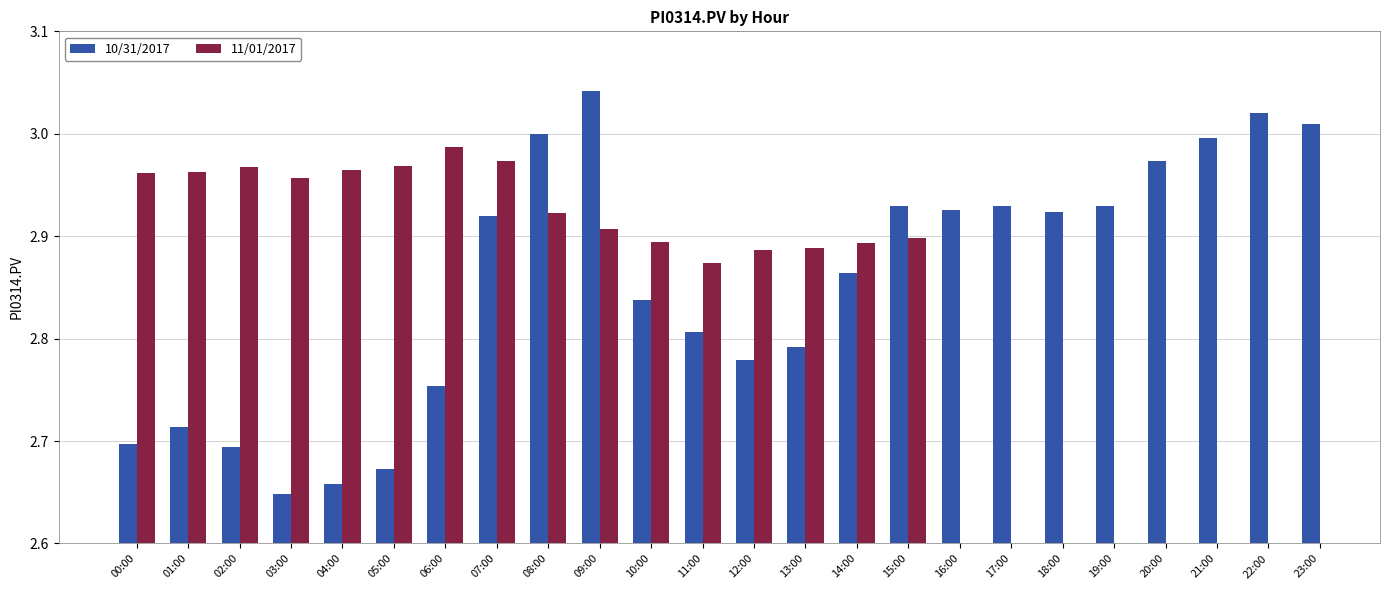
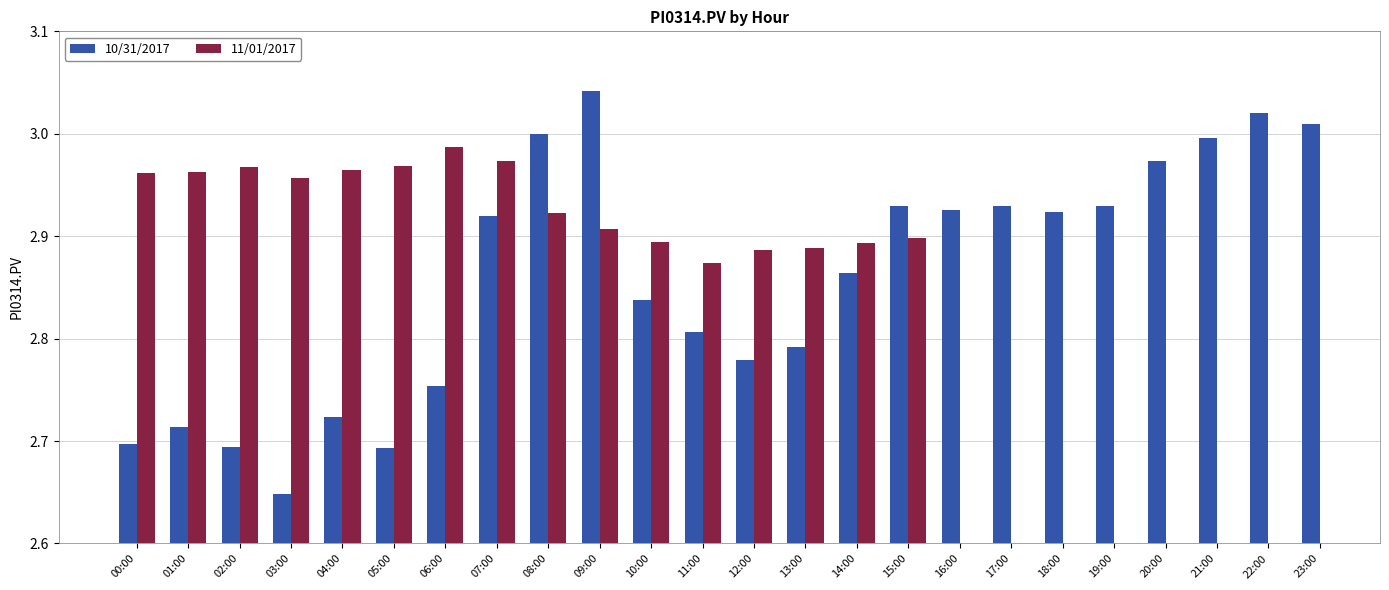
10/31/2017, 04:00: 2.658 -> 2.724
10/31/2017, 05:00: 2.673 -> 2.693
